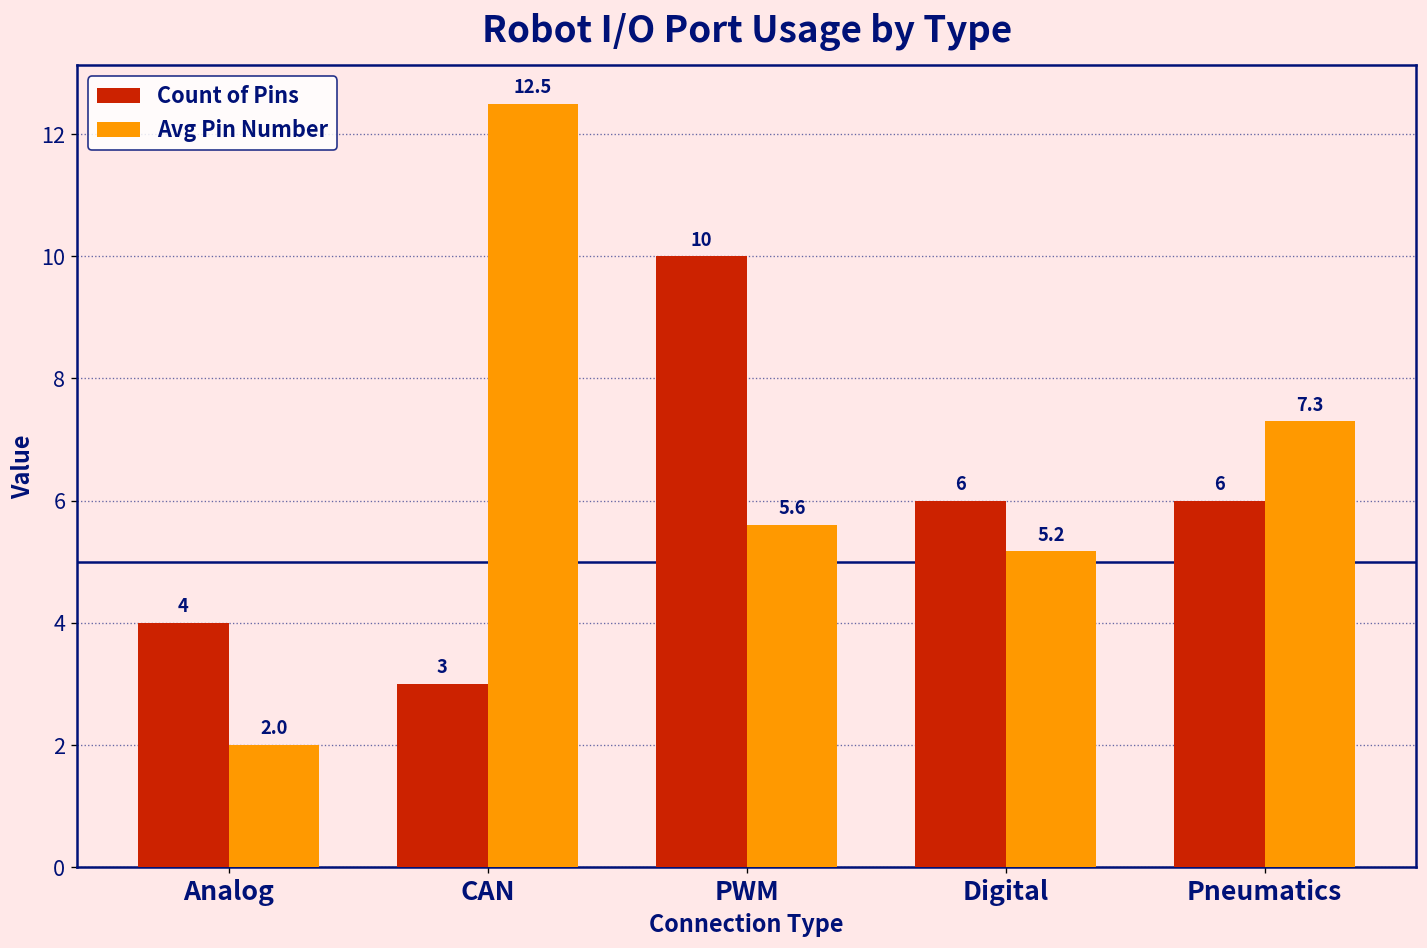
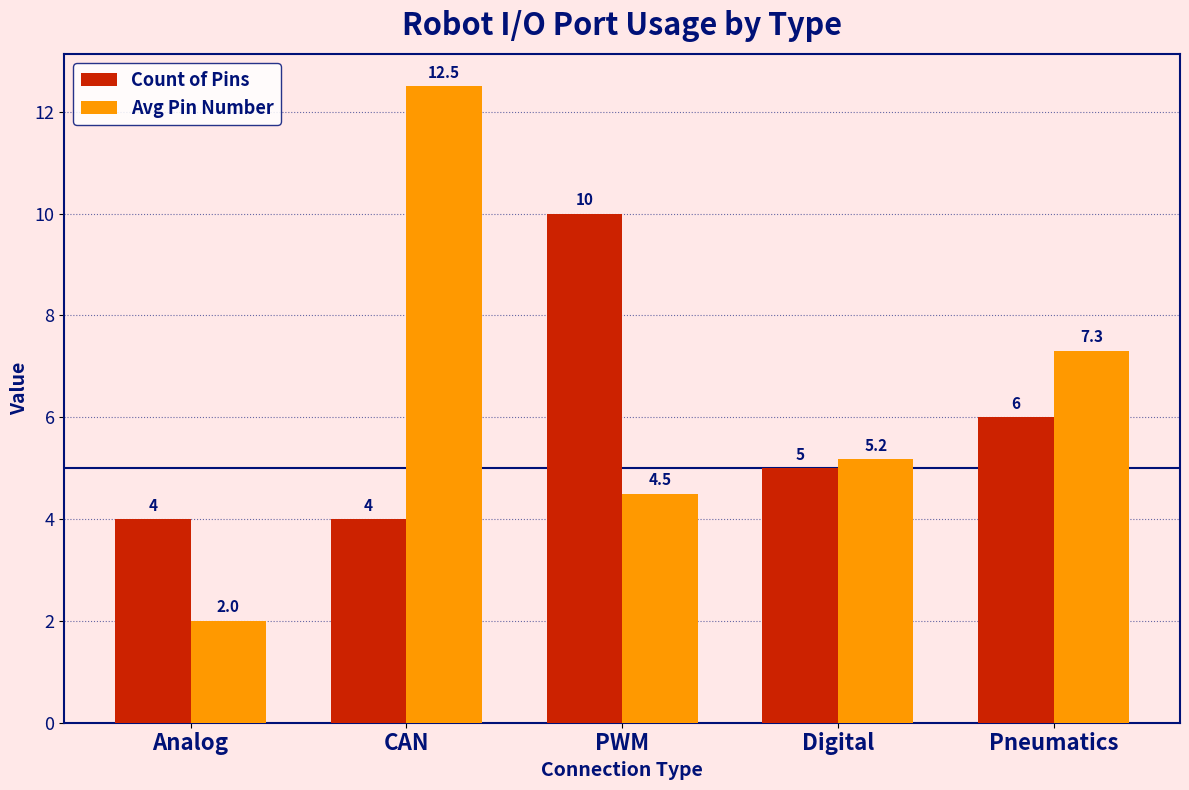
Count of Pins, CAN: 3 -> 4
Avg Pin Number, PWM: 5.6 -> 4.5
Count of Pins, Digital: 6 -> 5
